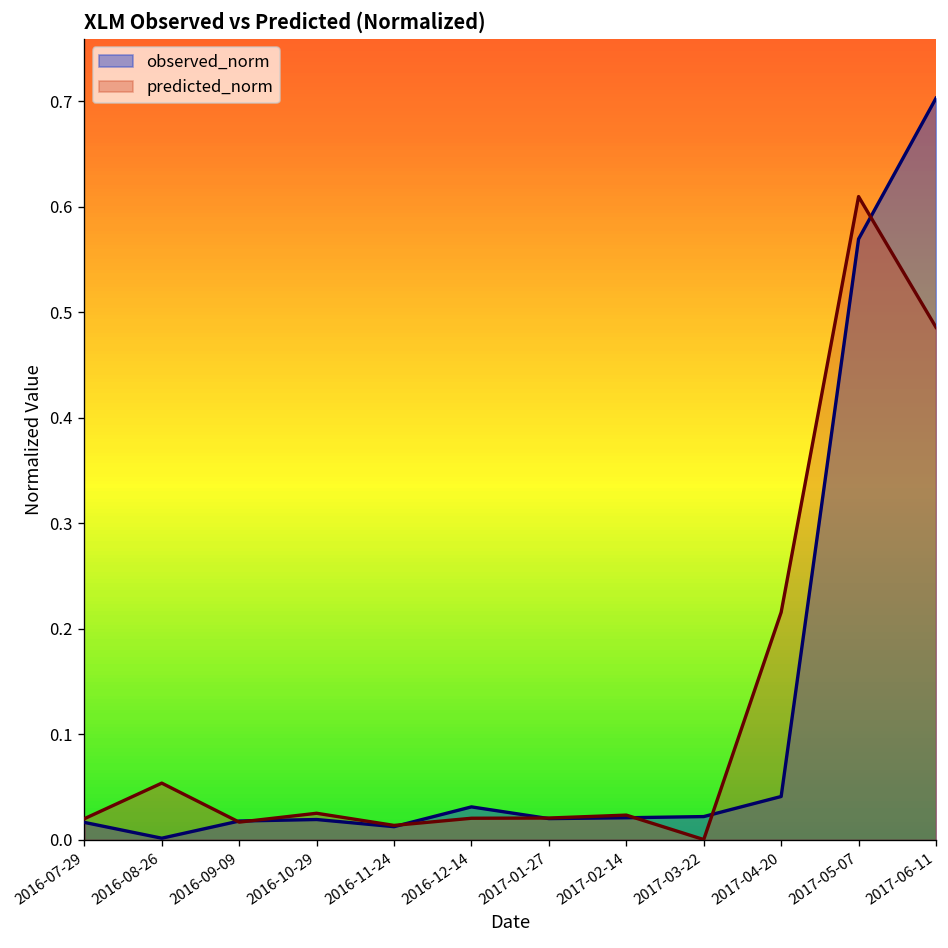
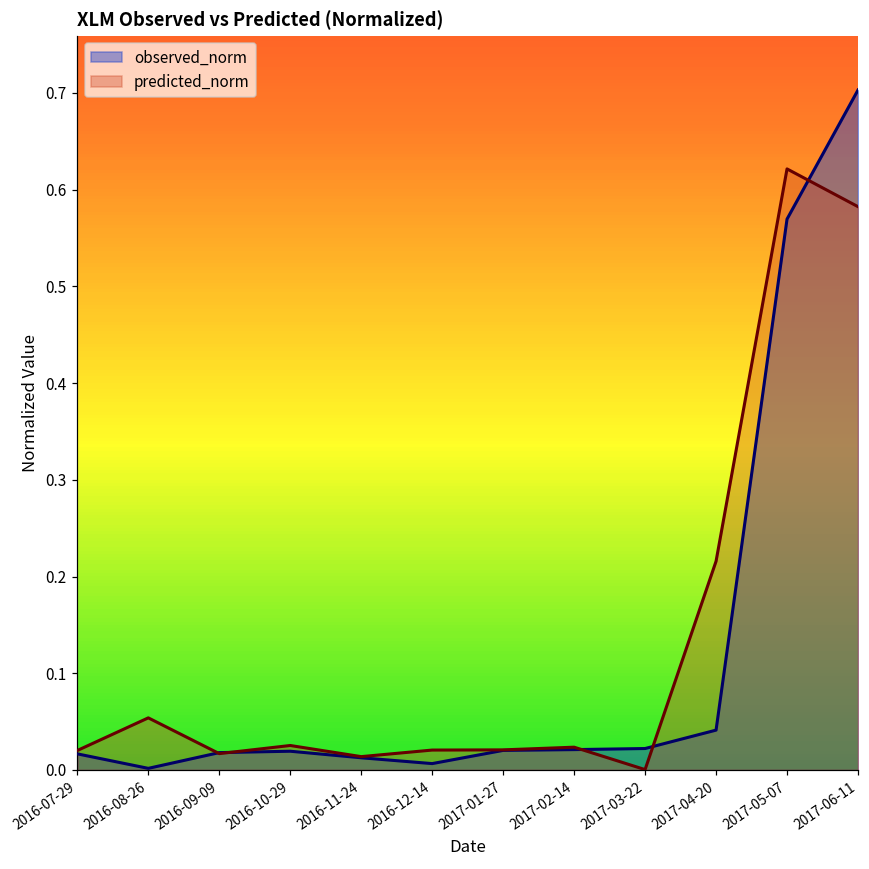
observed_norm, 2016-12-14: 0.03 -> 0.01
predicted_norm, 2017-05-07: 0.61 -> 0.62
predicted_norm, 2017-06-11: 0.49 -> 0.58
